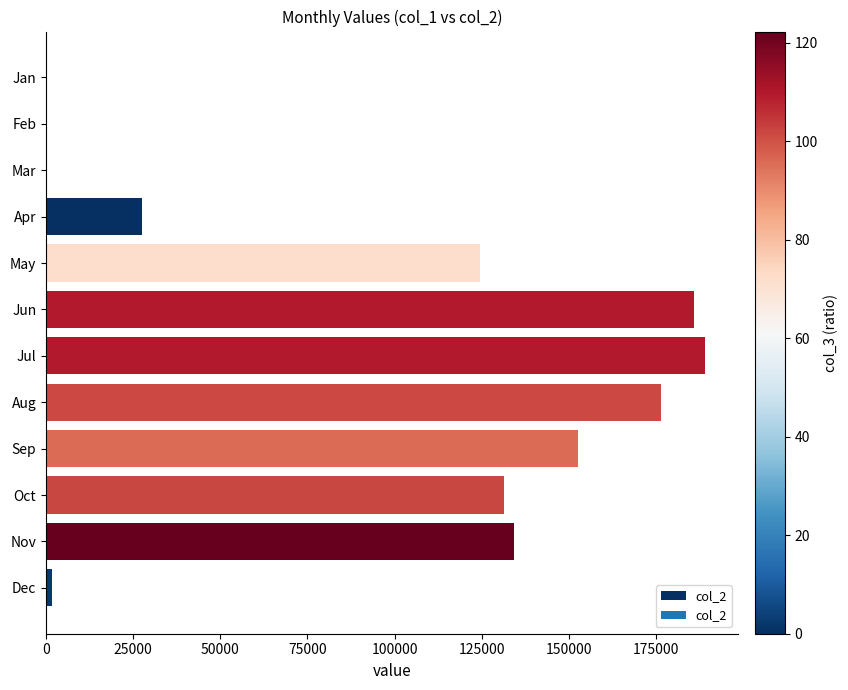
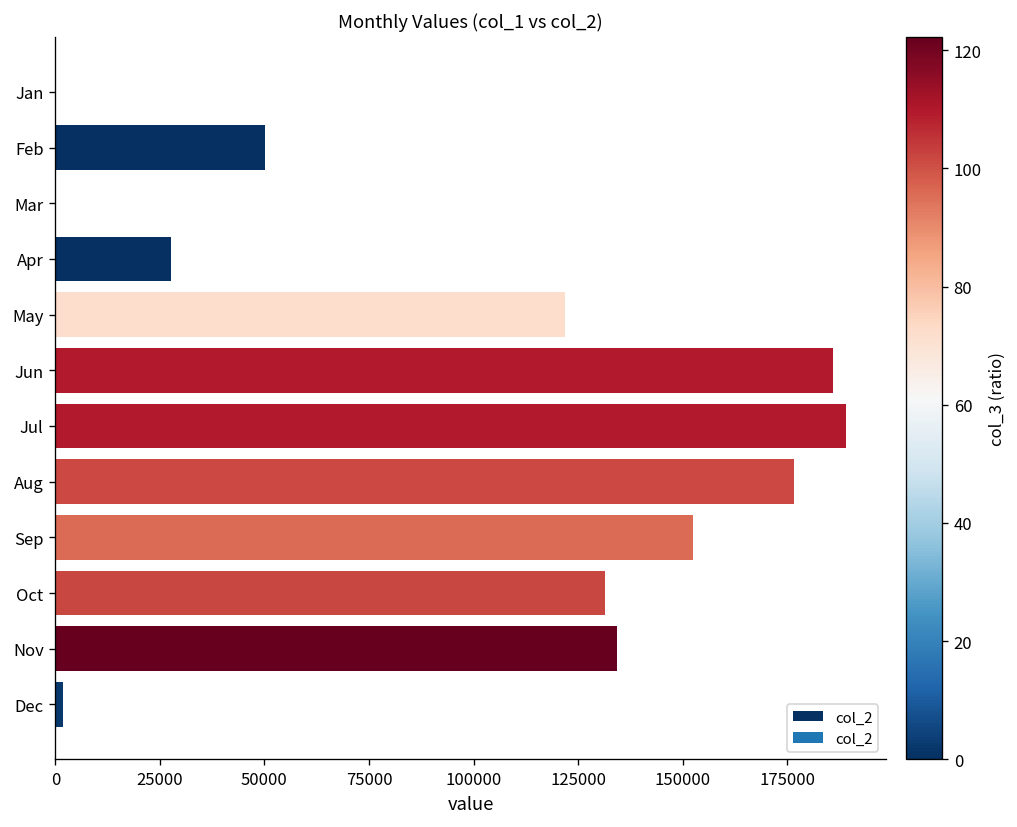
Feb: 0 -> 50000
May: 124000 -> 122000
